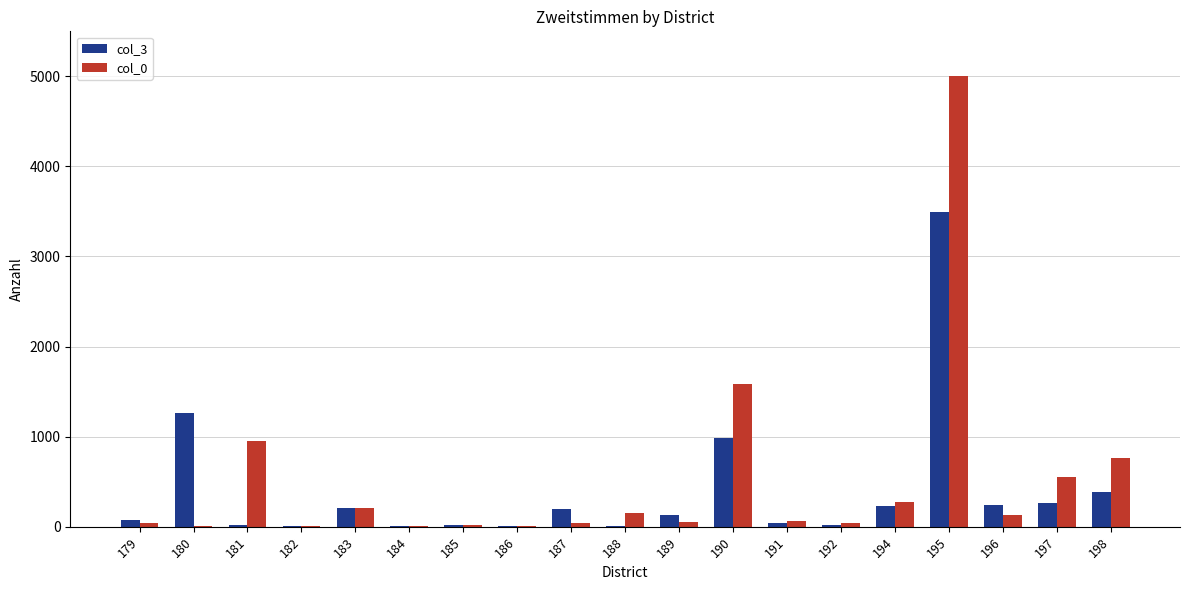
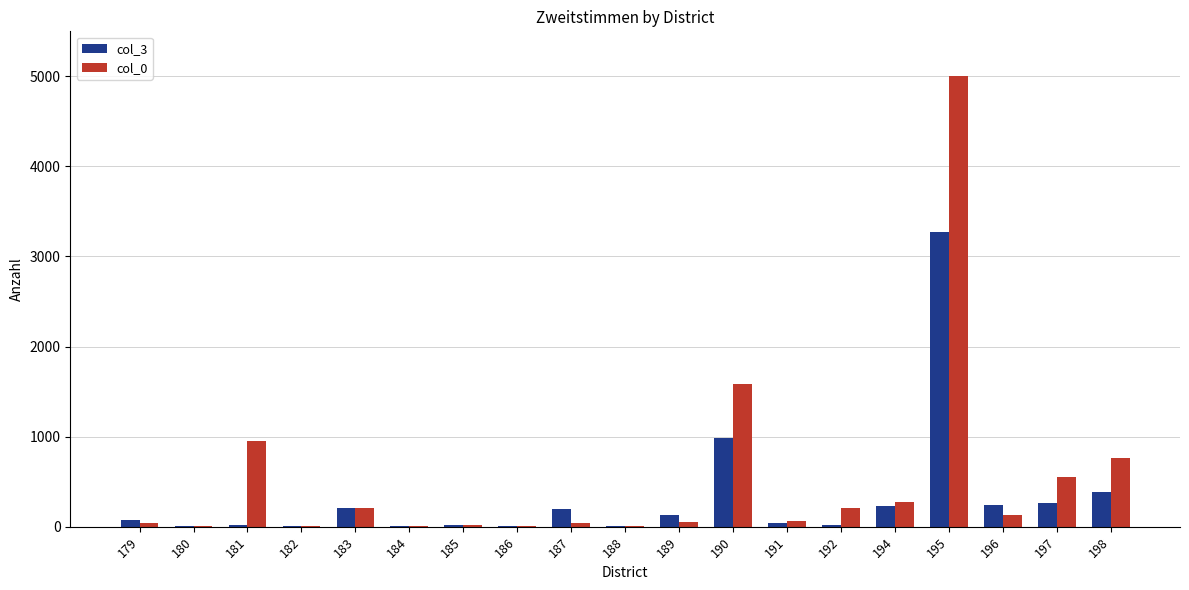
col_3, 180: 1300 -> 0
col_0, 188: 200 -> 0
col_0, 192: 0 -> 200
col_3, 195: 3500 -> 3300
